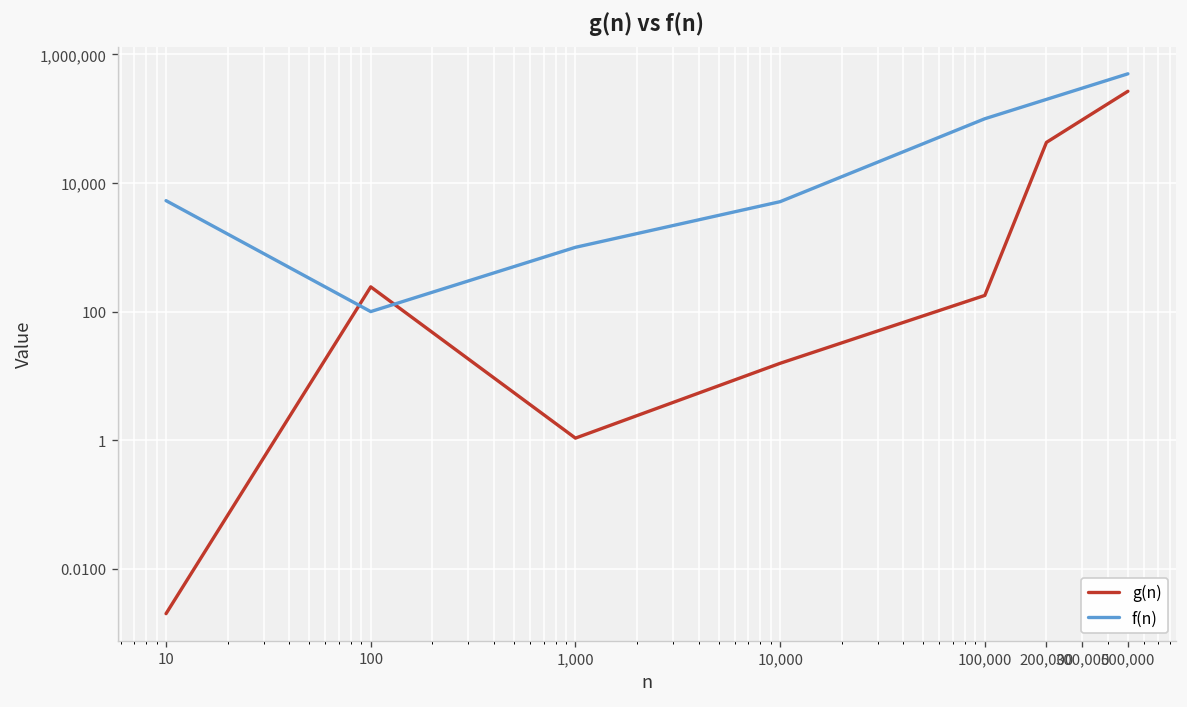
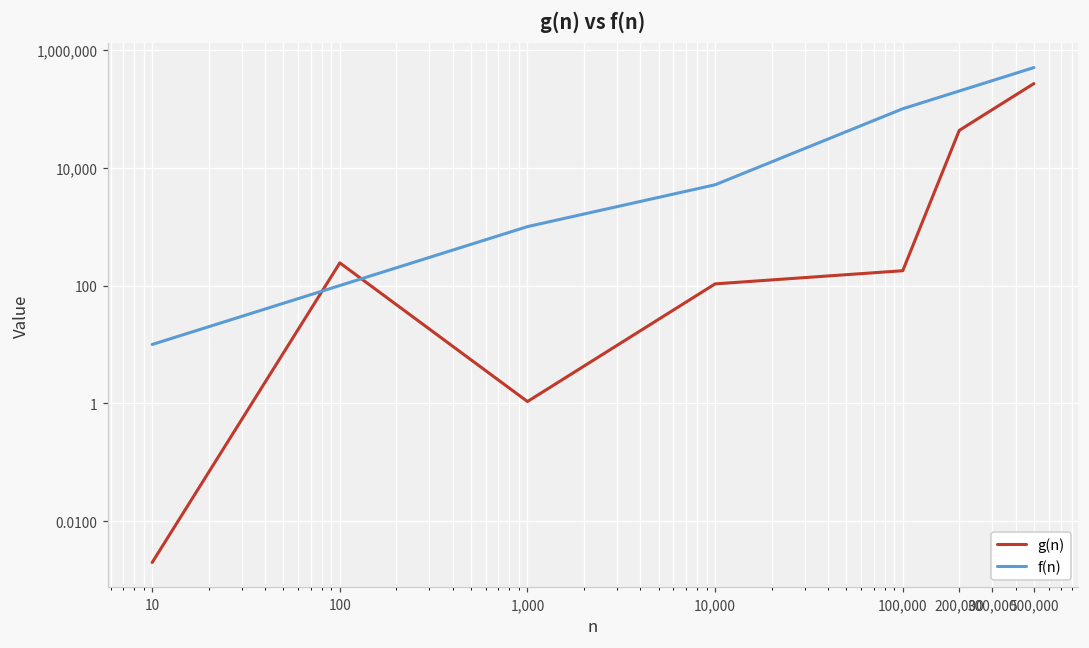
f(n), 10: 5,000 -> 10
g(n), 10,000: 16 -> 110
